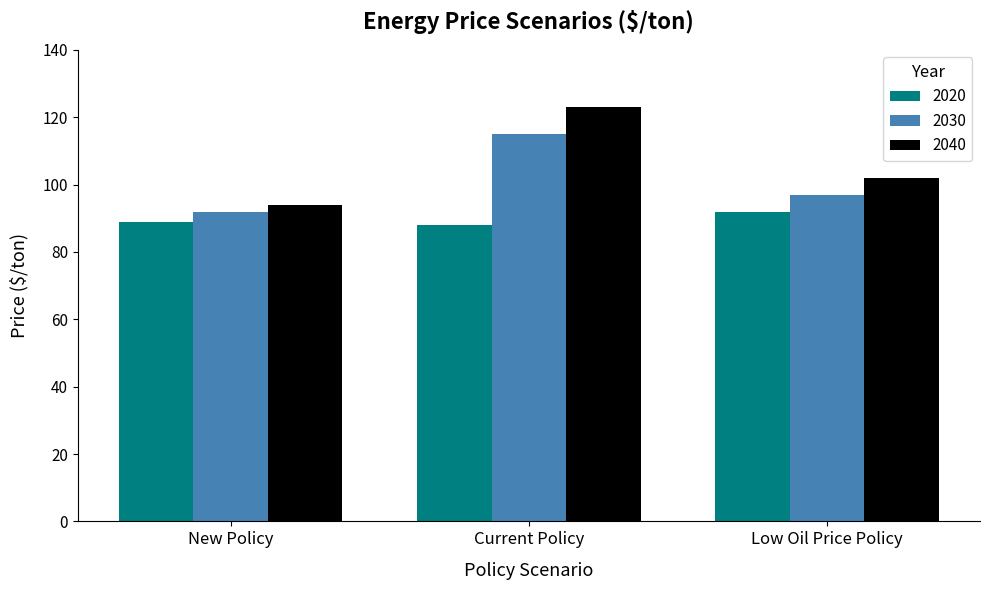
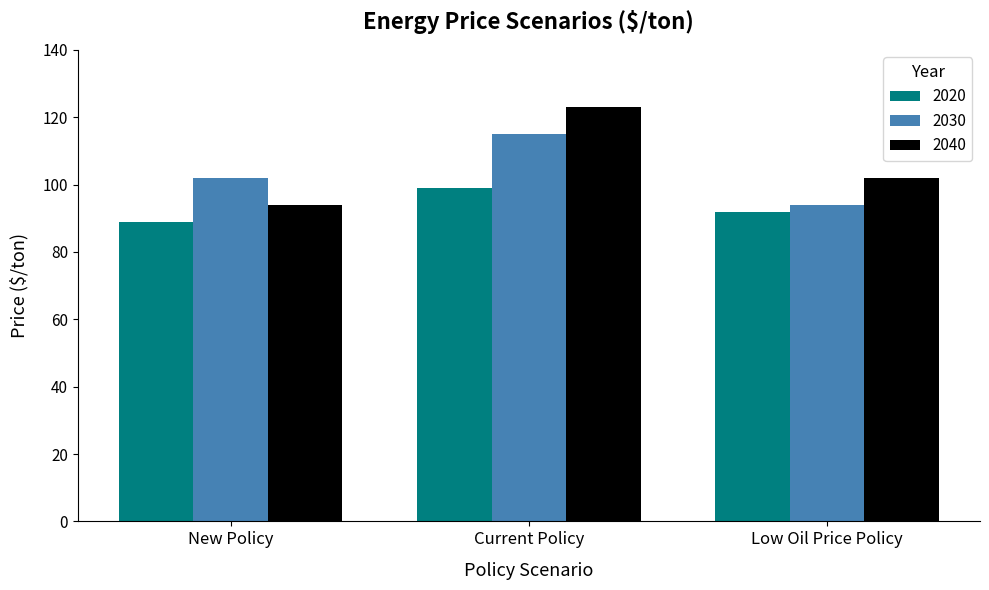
2030, New Policy: 92 -> 102
2020, Current Policy: 88 -> 99
2030, Low Oil Price Policy: 97 -> 94
